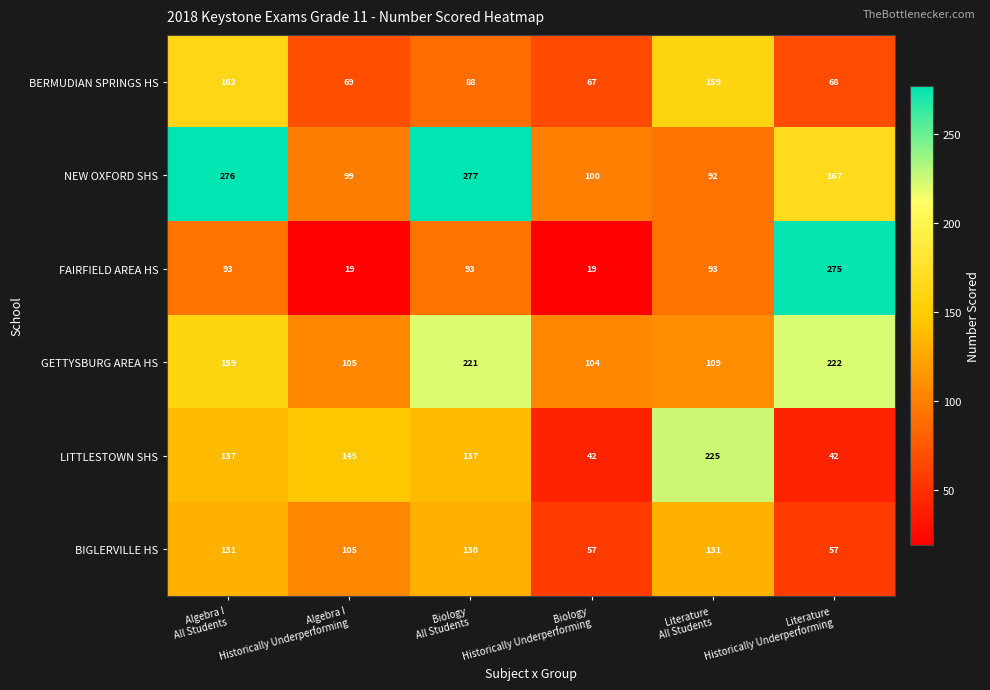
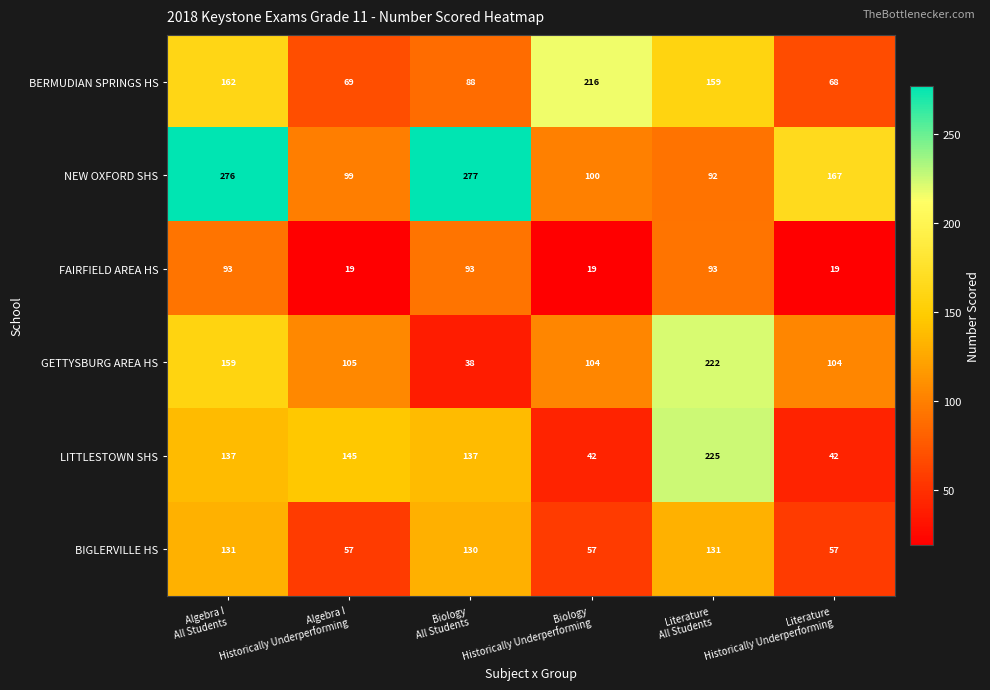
BERMUDIAN SPRINGS HS, Biology Historically Underperforming: 67 -> 216
FAIRFIELD AREA HS, Literature Historically Underperforming: 275 -> 19
GETTYSBURG AREA HS, Biology All Students: 221 -> 38
GETTYSBURG AREA HS, Literature All Students: 109 -> 222
GETTYSBURG AREA HS, Literature Historically Underperforming: 222 -> 104
BIGLERVILLE HS, Algebra I Historically Underperforming: 105 -> 57
